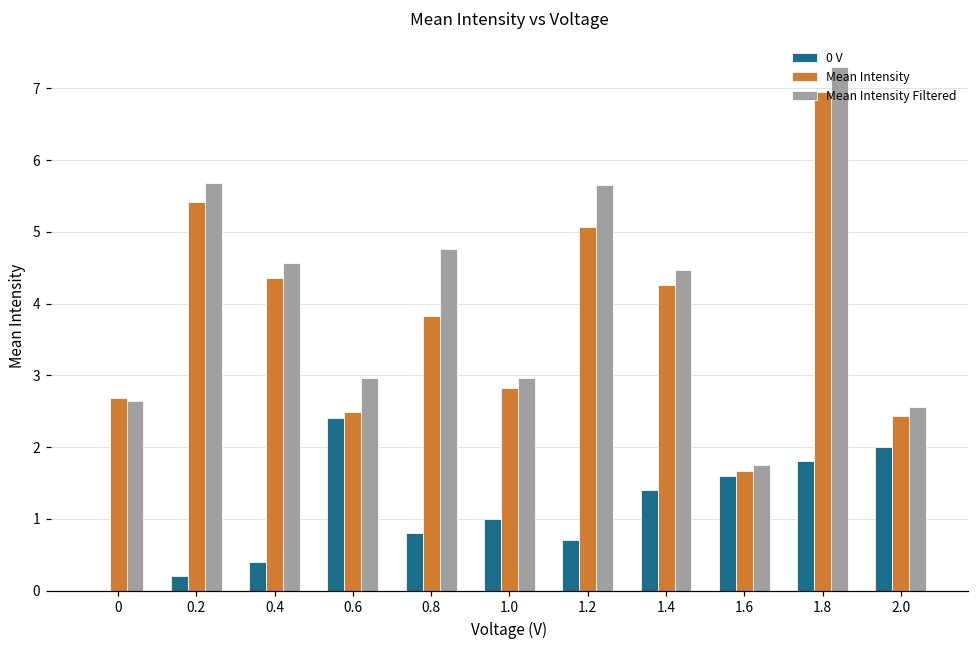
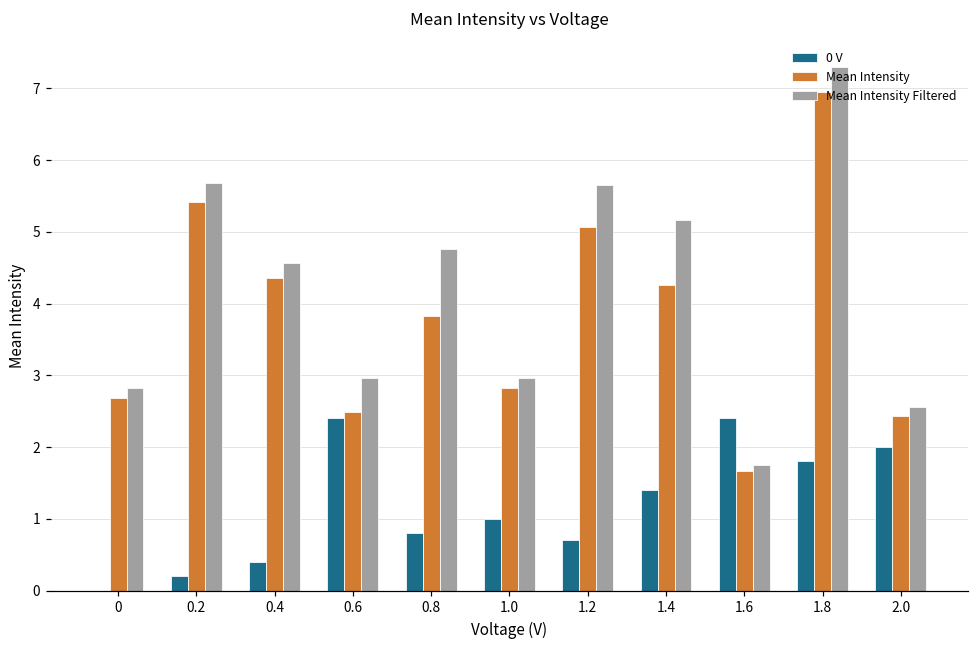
Mean Intensity Filtered, 0: 2.6 -> 2.8
Mean Intensity Filtered, 1.4: 4.5 -> 5.2
0 V, 1.6: 1.6 -> 2.4
